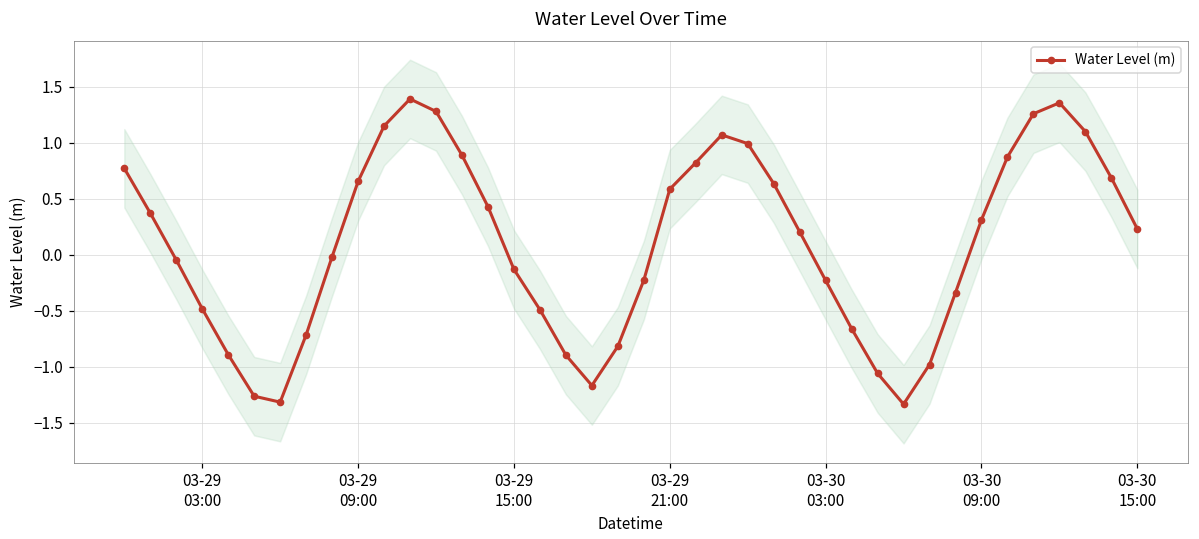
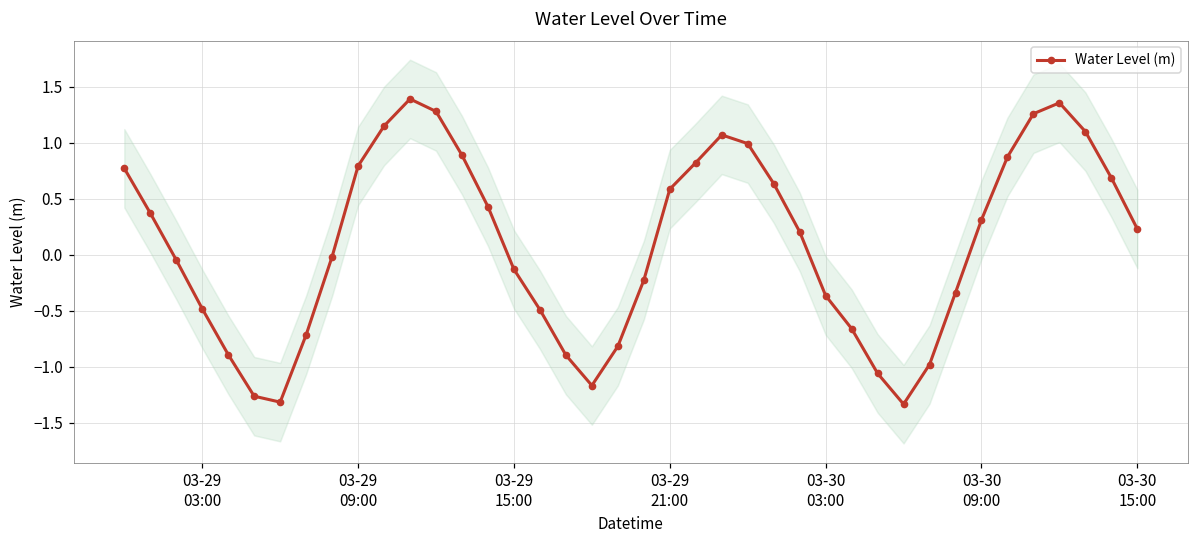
Water Level (m), 03-29 09:00: 0.65 -> 0.79
Water Level (m), 03-30 03:00: -0.23 -> -0.36
